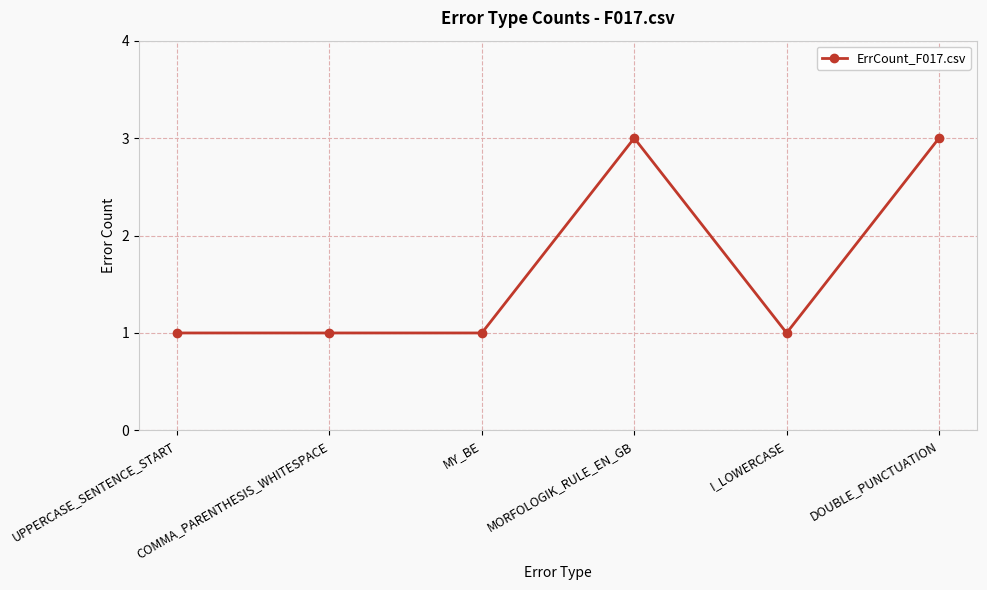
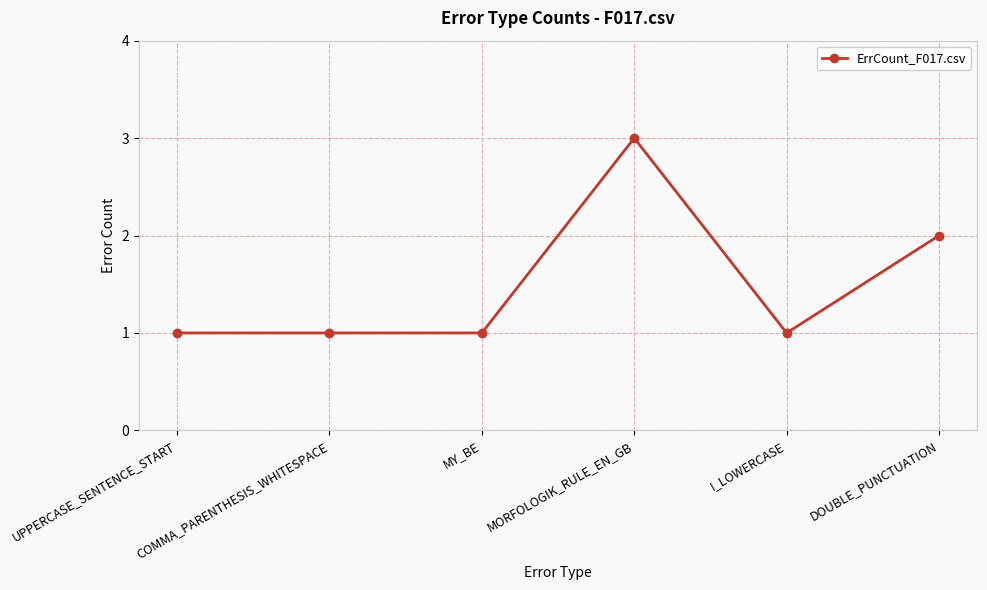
DOUBLE_PUNCTUATION: 3 -> 2
